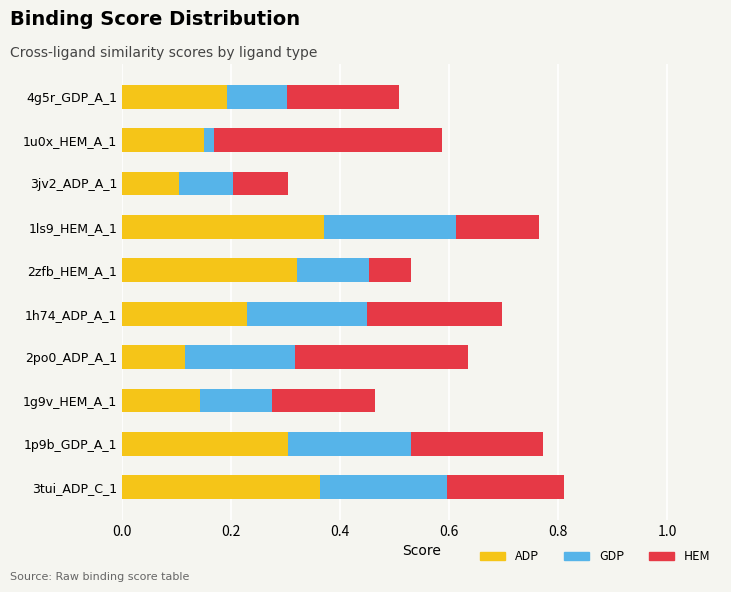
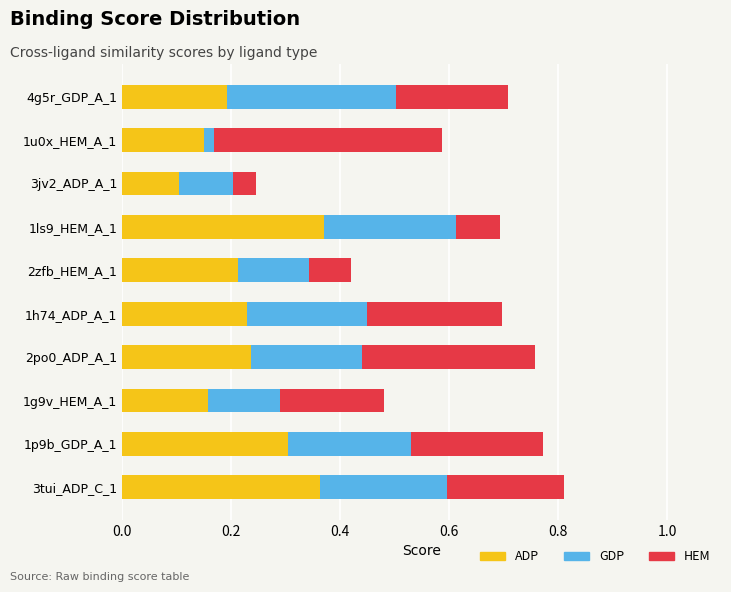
GDP, 4g5r_GDP_A_1: 0.11 -> 0.31
HEM, 3jv2_ADP_A_1: 0.10 -> 0.04
HEM, 1ls9_HEM_A_1: 0.15 -> 0.08
ADP, 2zfb_HEM_A_1: 0.32 -> 0.21
ADP, 2po0_ADP_A_1: 0.12 -> 0.24
ADP, 1g9v_HEM_A_1: 0.14 -> 0.16
